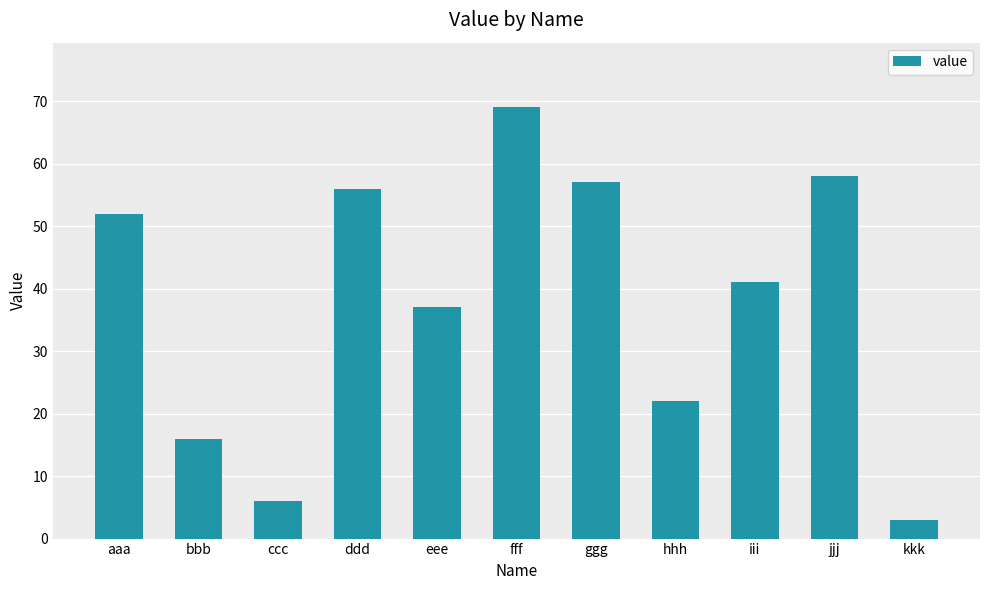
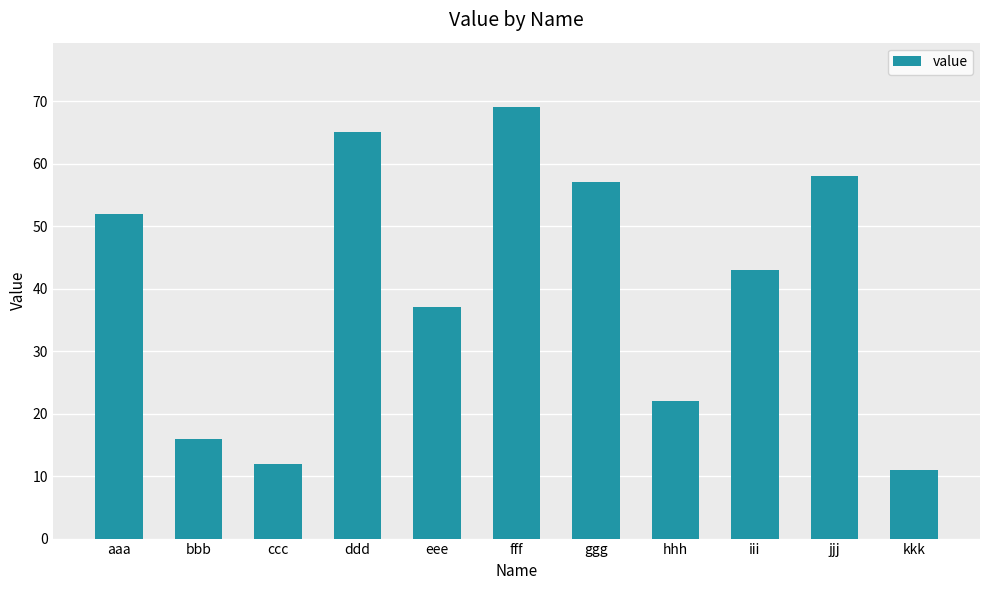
ccc: 6 -> 12
ddd: 56 -> 65
iii: 41 -> 43
kkk: 3 -> 11
